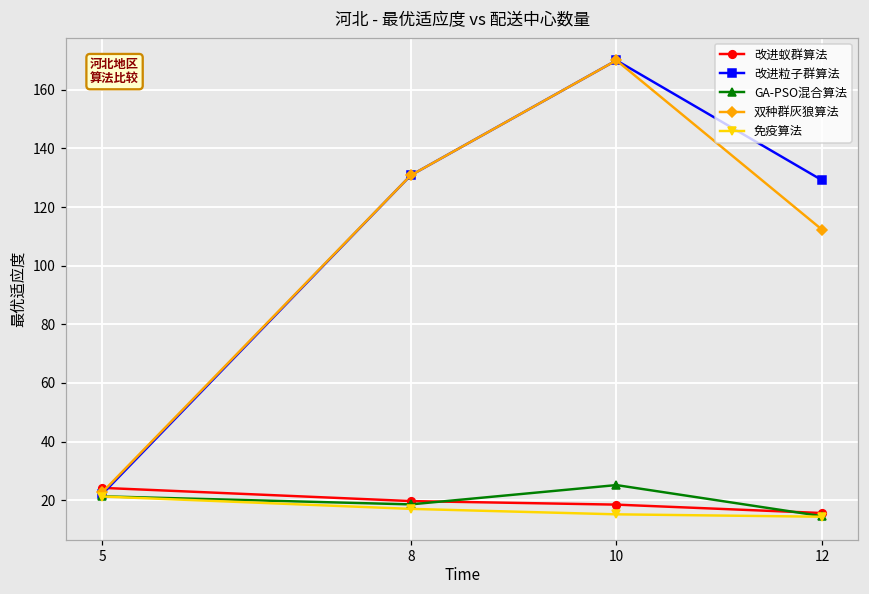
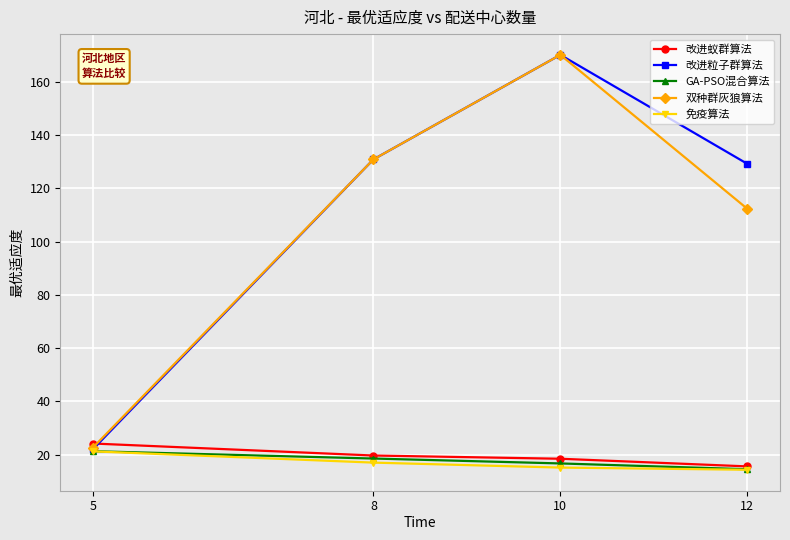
GA-PSO混合算法, 10: 25 -> 17
